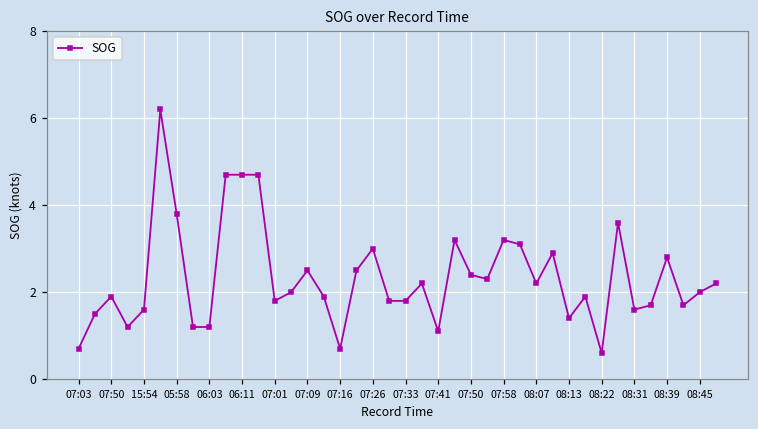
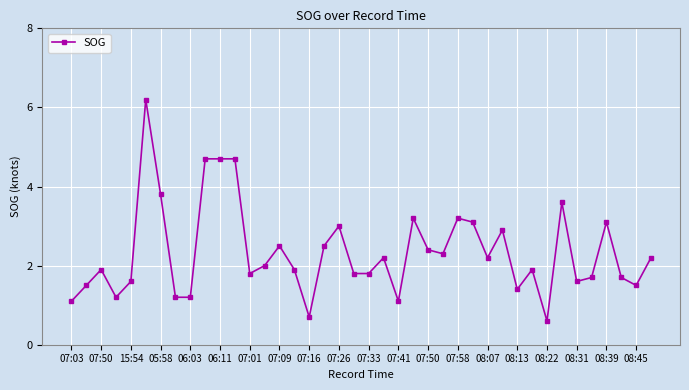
07:03: 0.7 -> 1.1
08:39: 2.8 -> 3.1
08:45: 2.0 -> 1.5
